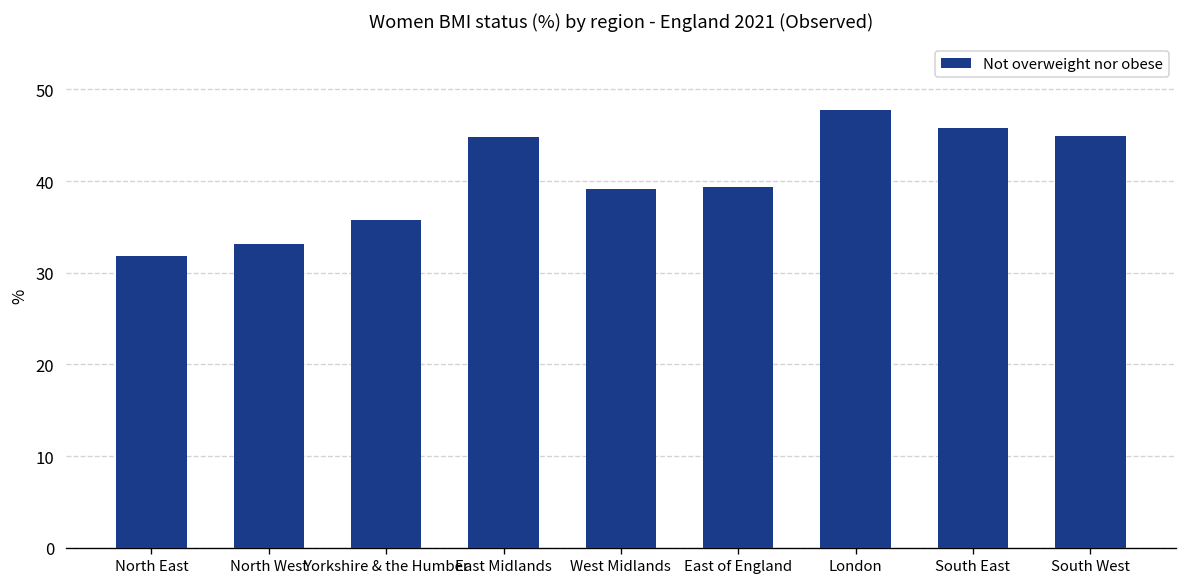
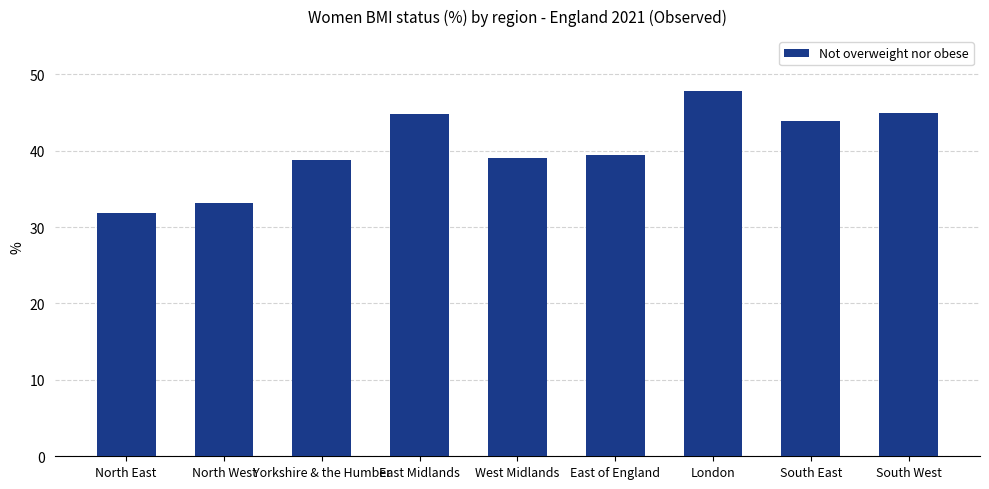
Yorkshire & the Humber: 36 -> 39
South East: 46 -> 44
